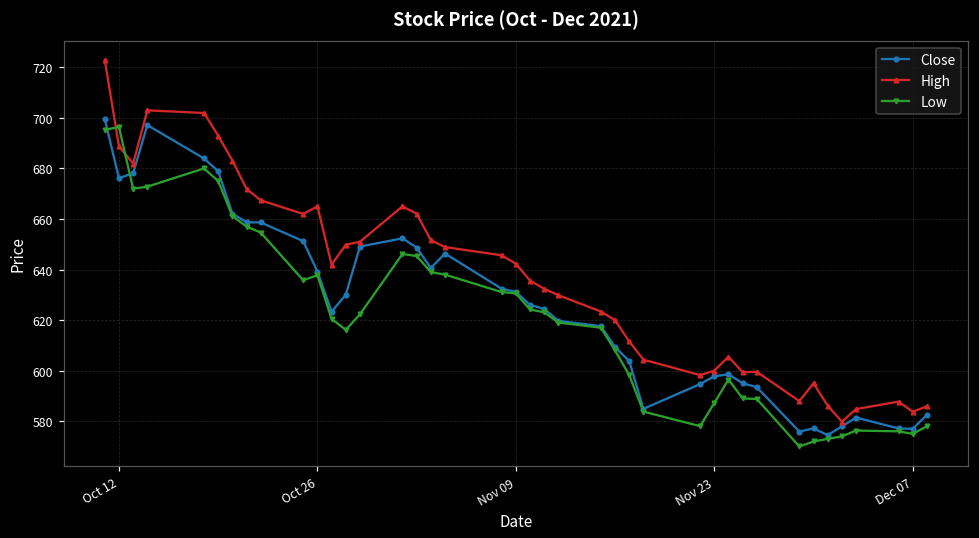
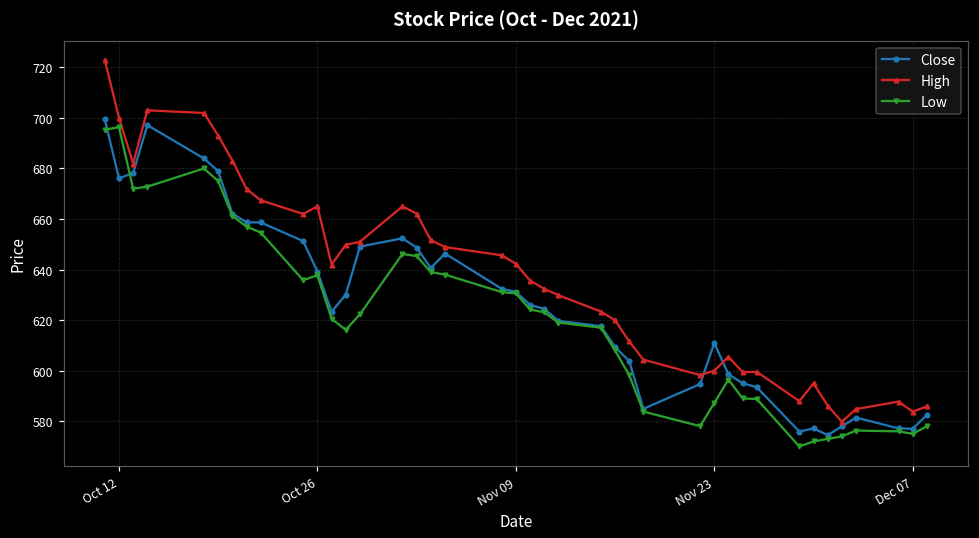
High, Oct 12: 689 -> 700
Close, Nov 23: 598 -> 611
